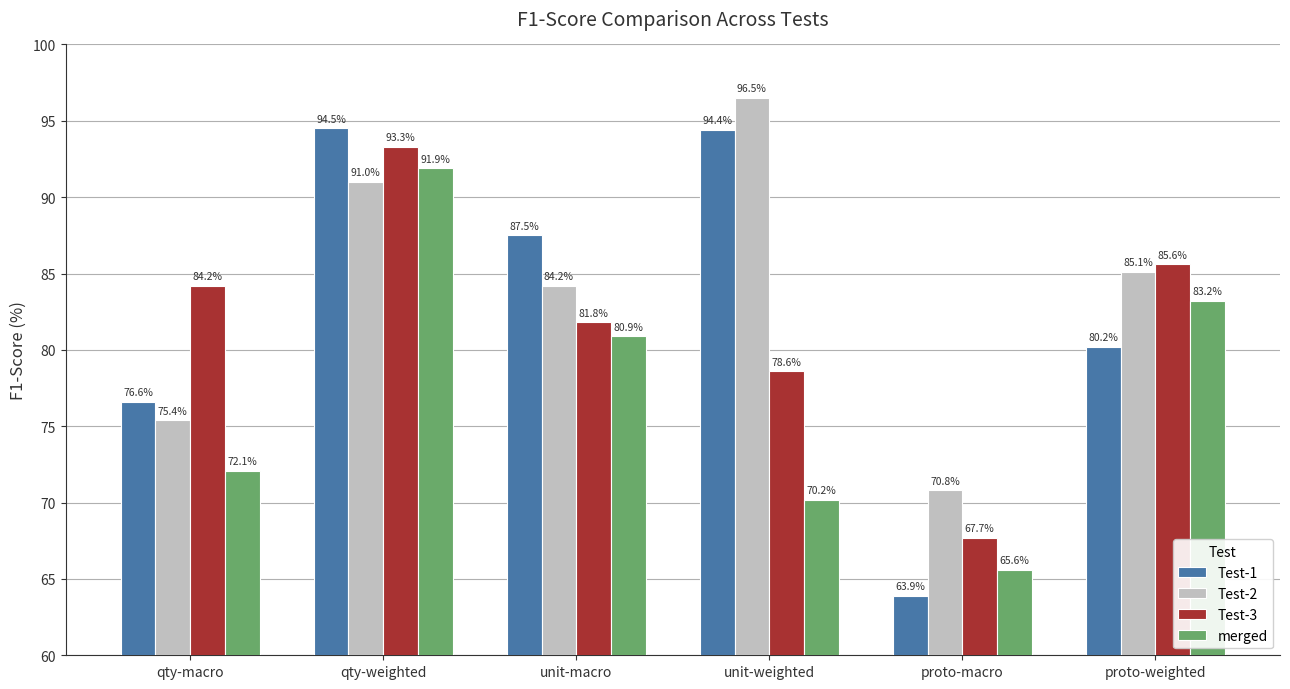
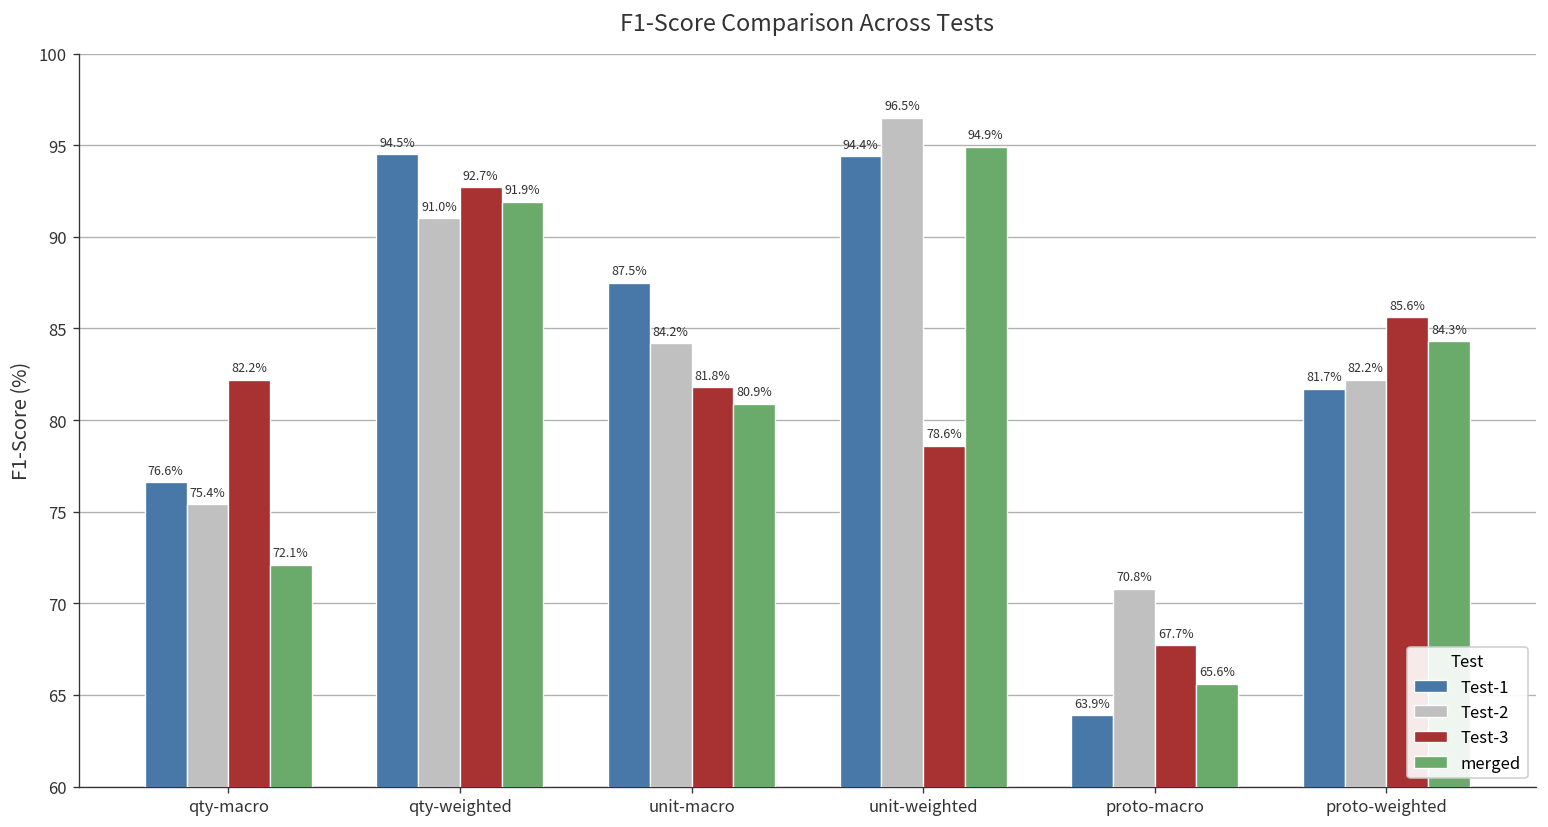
Test-3, qty-macro: 84.2% -> 82.2%
Test-3, qty-weighted: 93.3% -> 92.7%
merged, unit-weighted: 70.2% -> 94.9%
Test-1, proto-weighted: 80.2% -> 81.7%
Test-2, proto-weighted: 85.1% -> 82.2%
merged, proto-weighted: 83.2% -> 84.3%
